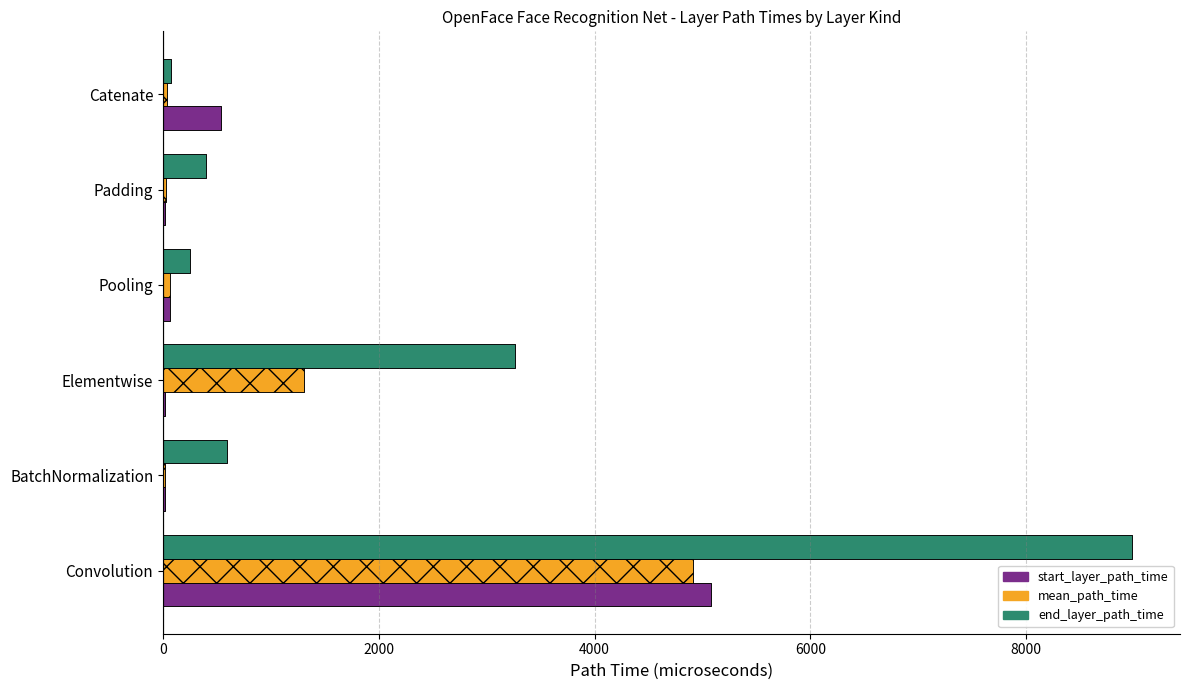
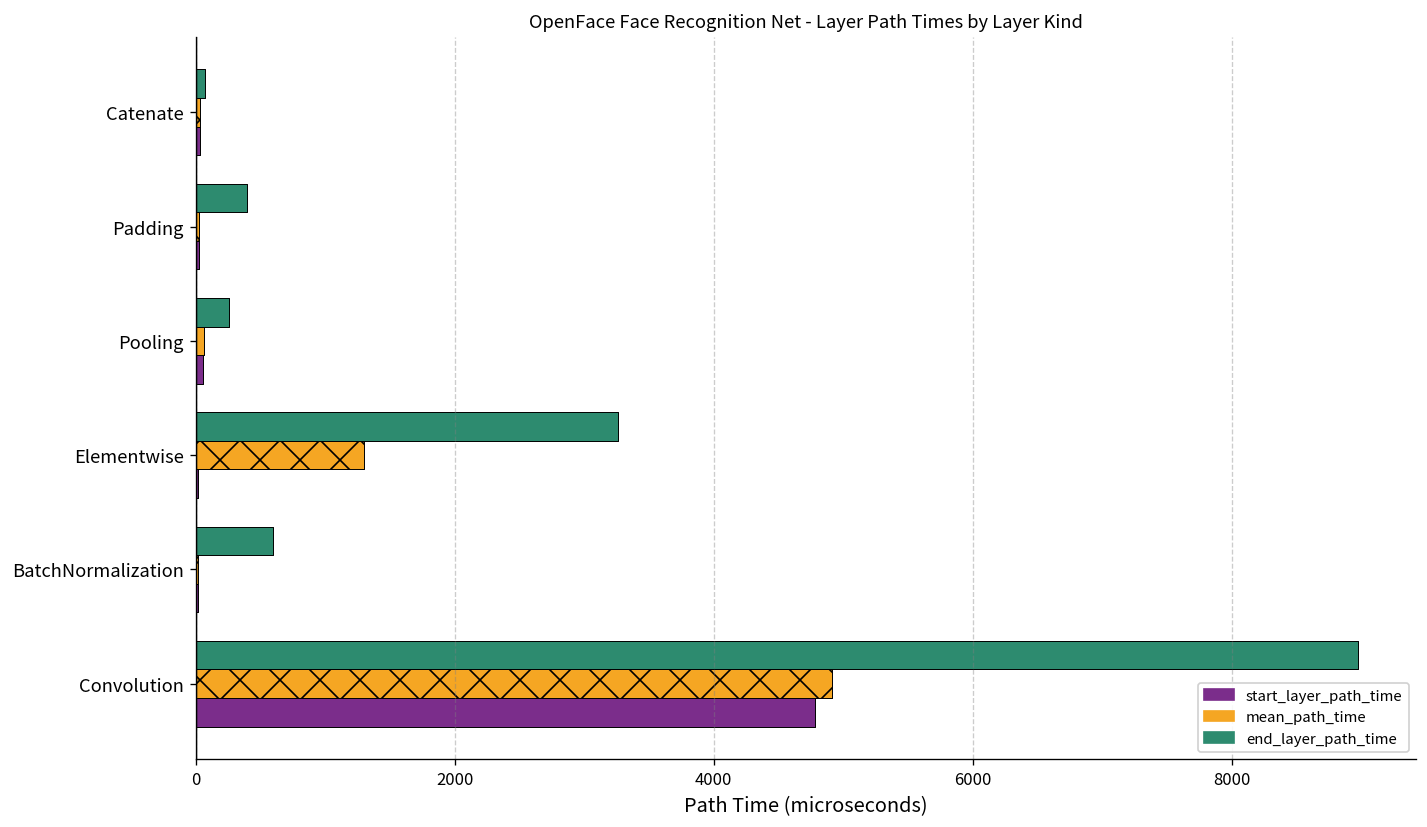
start_layer_path_time, Catenate: 530 -> 30
start_layer_path_time, Convolution: 5070 -> 4790
